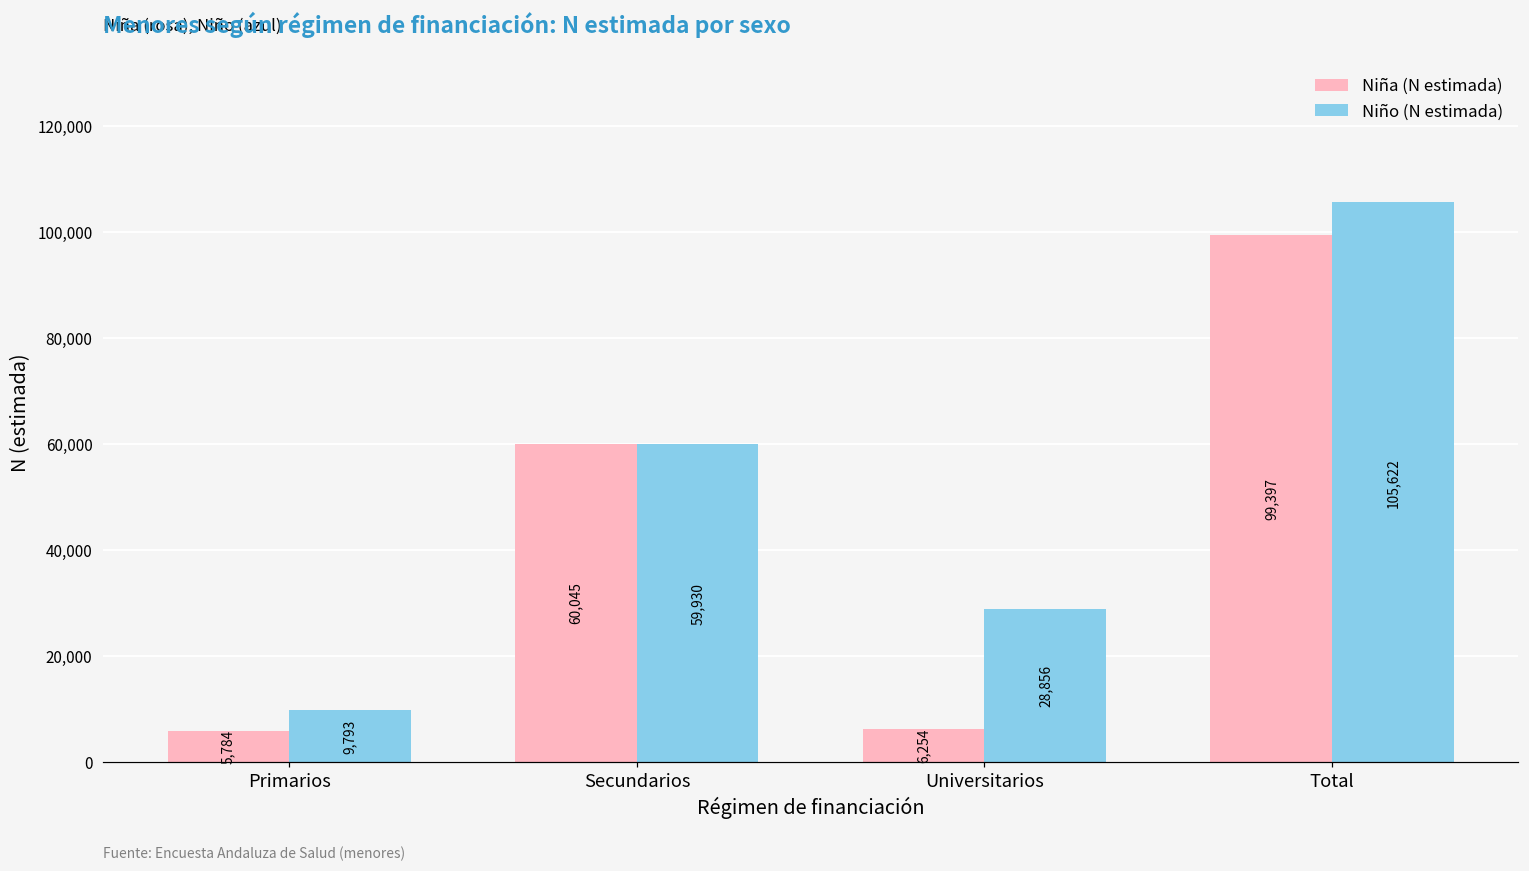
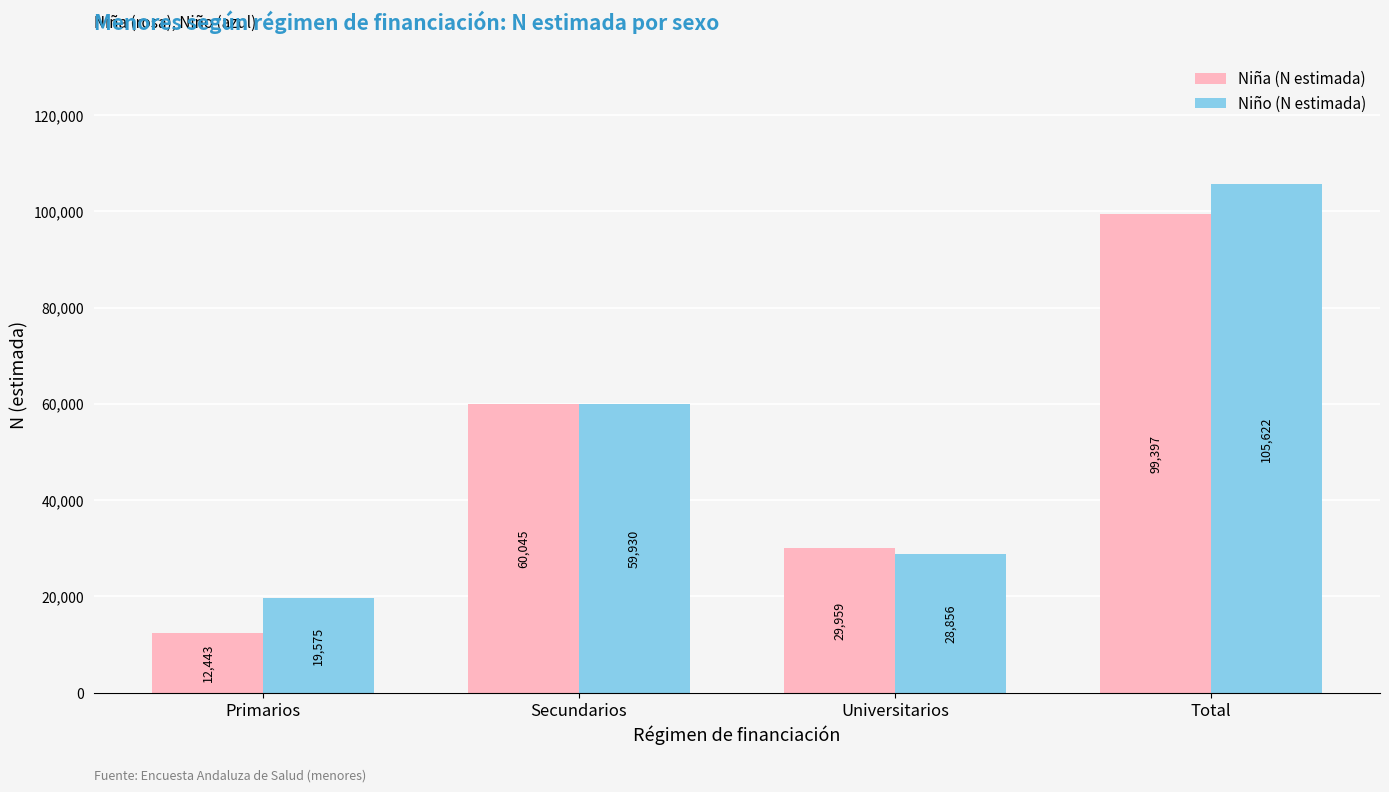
Niña (N estimada), Primarios: 5,784 -> 12,443
Niño (N estimada), Primarios: 9,793 -> 19,575
Niña (N estimada), Universitarios: 6,254 -> 29,959
